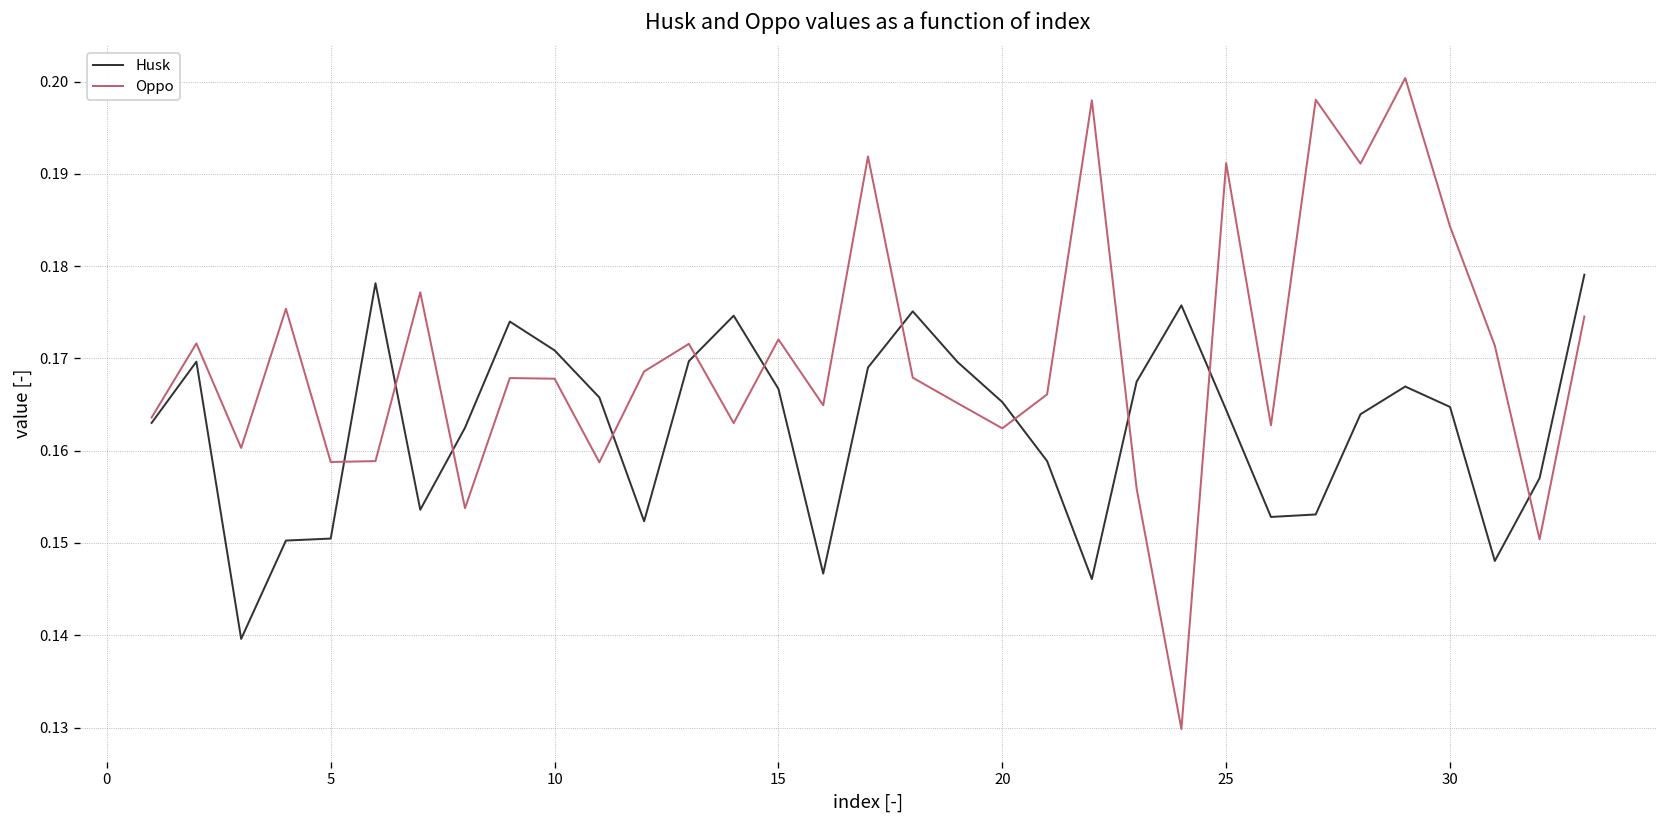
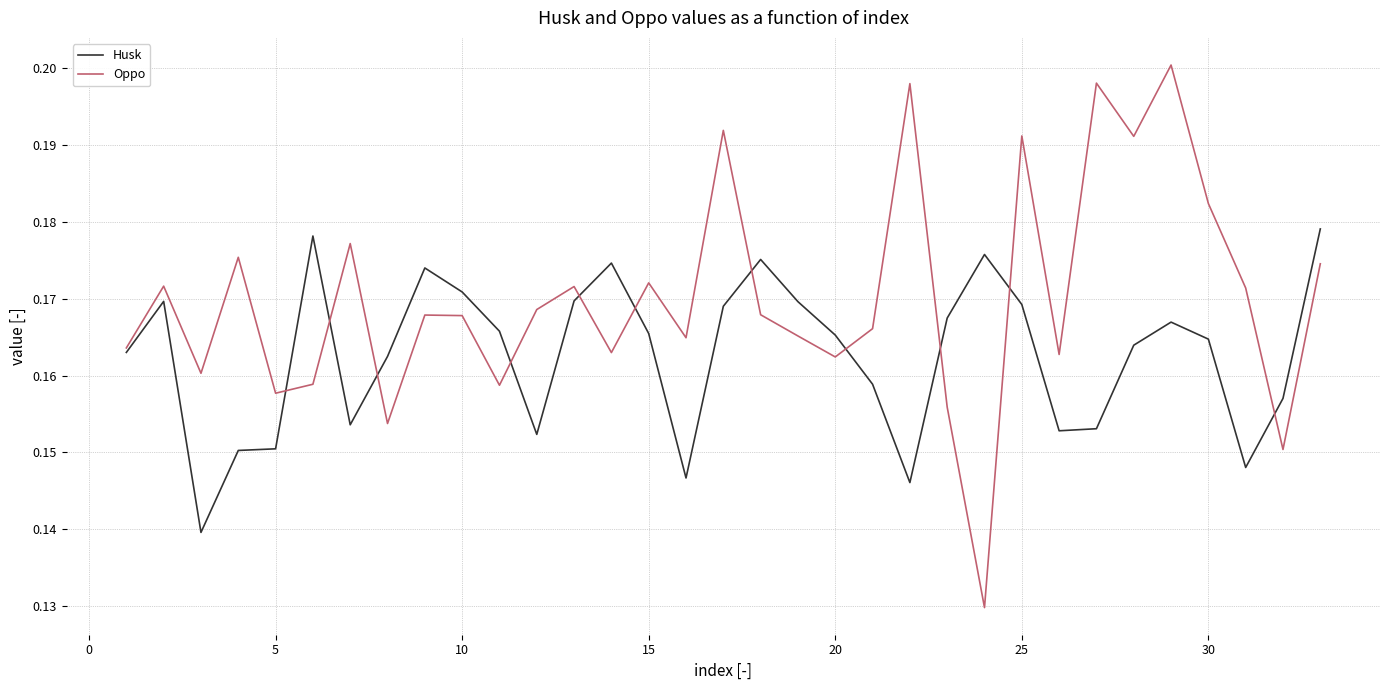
Oppo, 5: 0.159 -> 0.158
Husk, 15: 0.167 -> 0.165
Husk, 25: 0.164 -> 0.169
Oppo, 30: 0.184 -> 0.182
